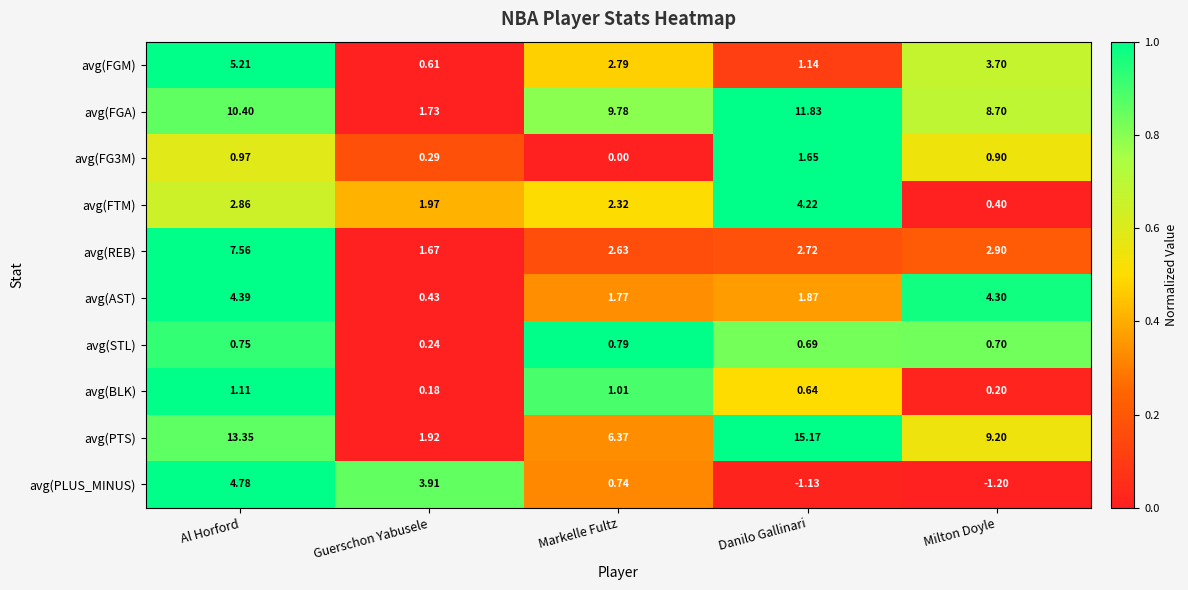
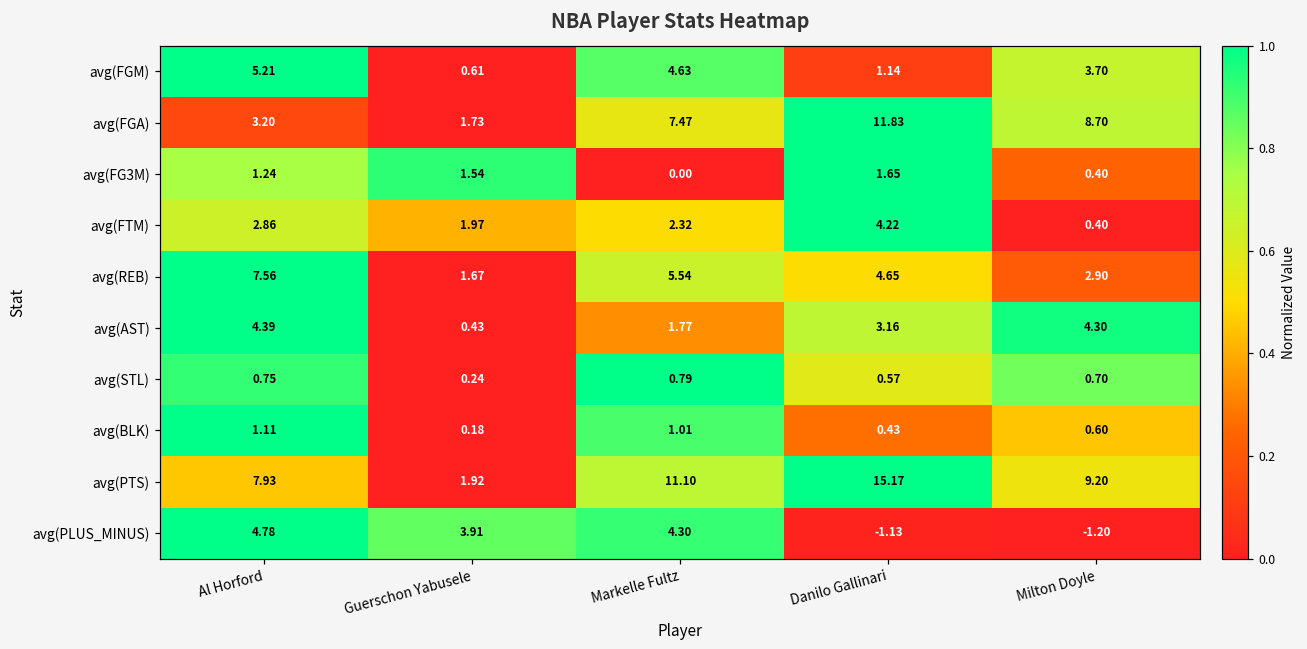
avg(FGM), Markelle Fultz: 2.79 -> 4.63
avg(FGA), Al Horford: 10.40 -> 3.20
avg(FGA), Markelle Fultz: 9.78 -> 7.47
avg(FG3M), Al Horford: 0.97 -> 1.24
avg(FG3M), Guerschon Yabusele: 0.29 -> 1.54
avg(FG3M), Milton Doyle: 0.90 -> 0.40
avg(REB), Markelle Fultz: 2.63 -> 5.54
avg(REB), Danilo Gallinari: 2.72 -> 4.65
avg(AST), Danilo Gallinari: 1.87 -> 3.16
avg(STL), Danilo Gallinari: 0.69 -> 0.57
avg(BLK), Danilo Gallinari: 0.64 -> 0.43
avg(BLK), Milton Doyle: 0.20 -> 0.60
avg(PTS), Al Horford: 13.35 -> 7.93
avg(PTS), Markelle Fultz: 6.37 -> 11.10
avg(PLUS_MINUS), Markelle Fultz: 0.74 -> 4.30
